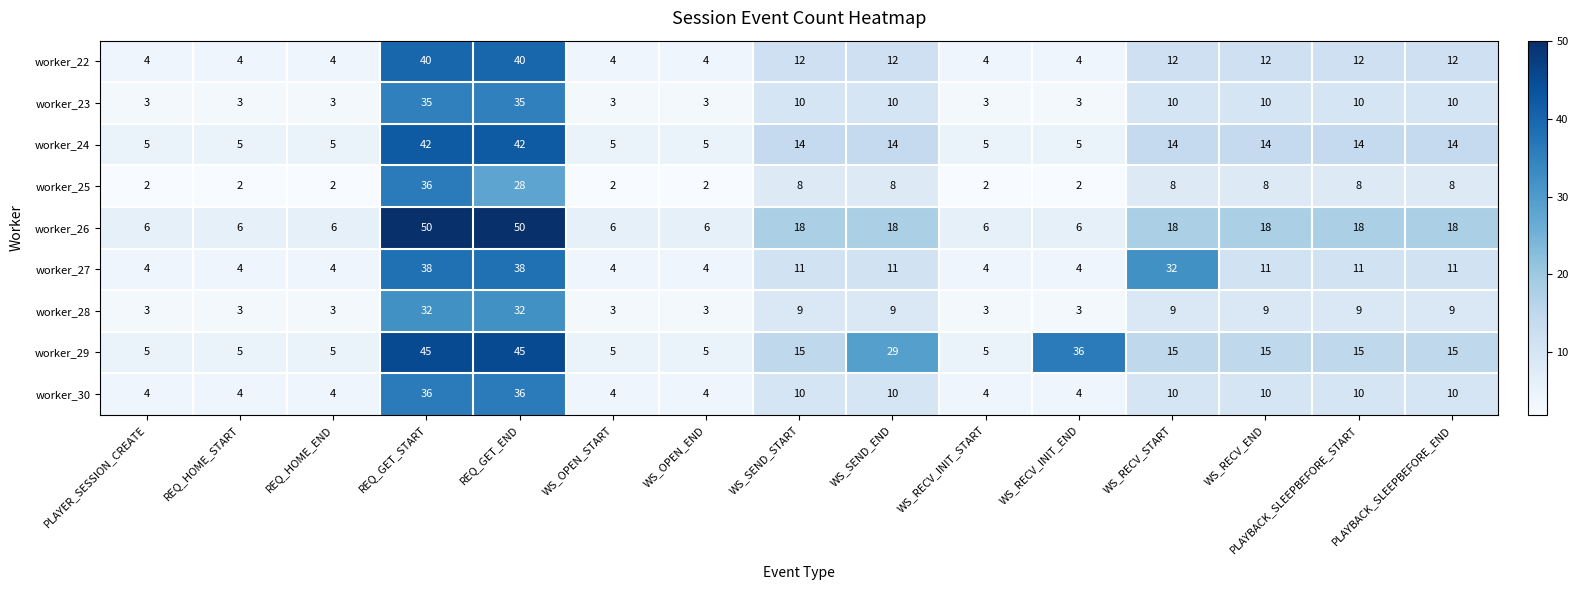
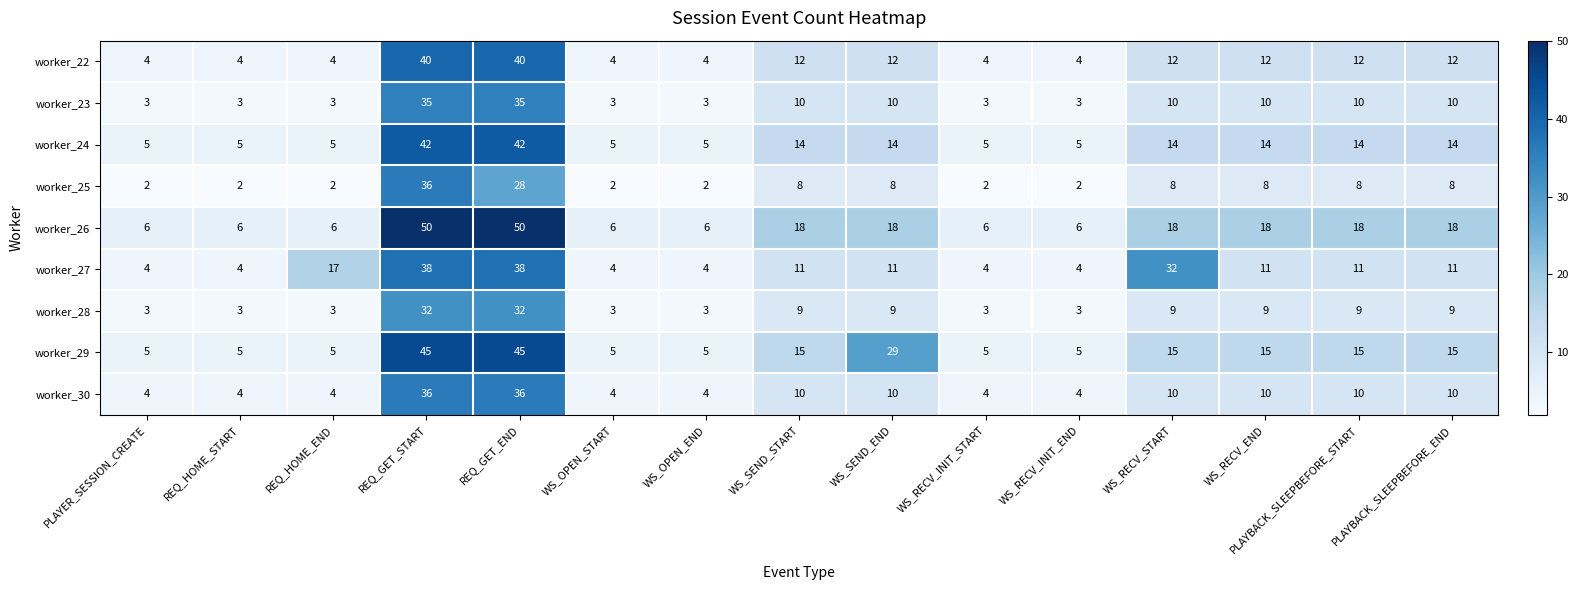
worker_27, REQ_HOME_END: 4 -> 17
worker_29, WS_RECV_INIT_END: 36 -> 5
